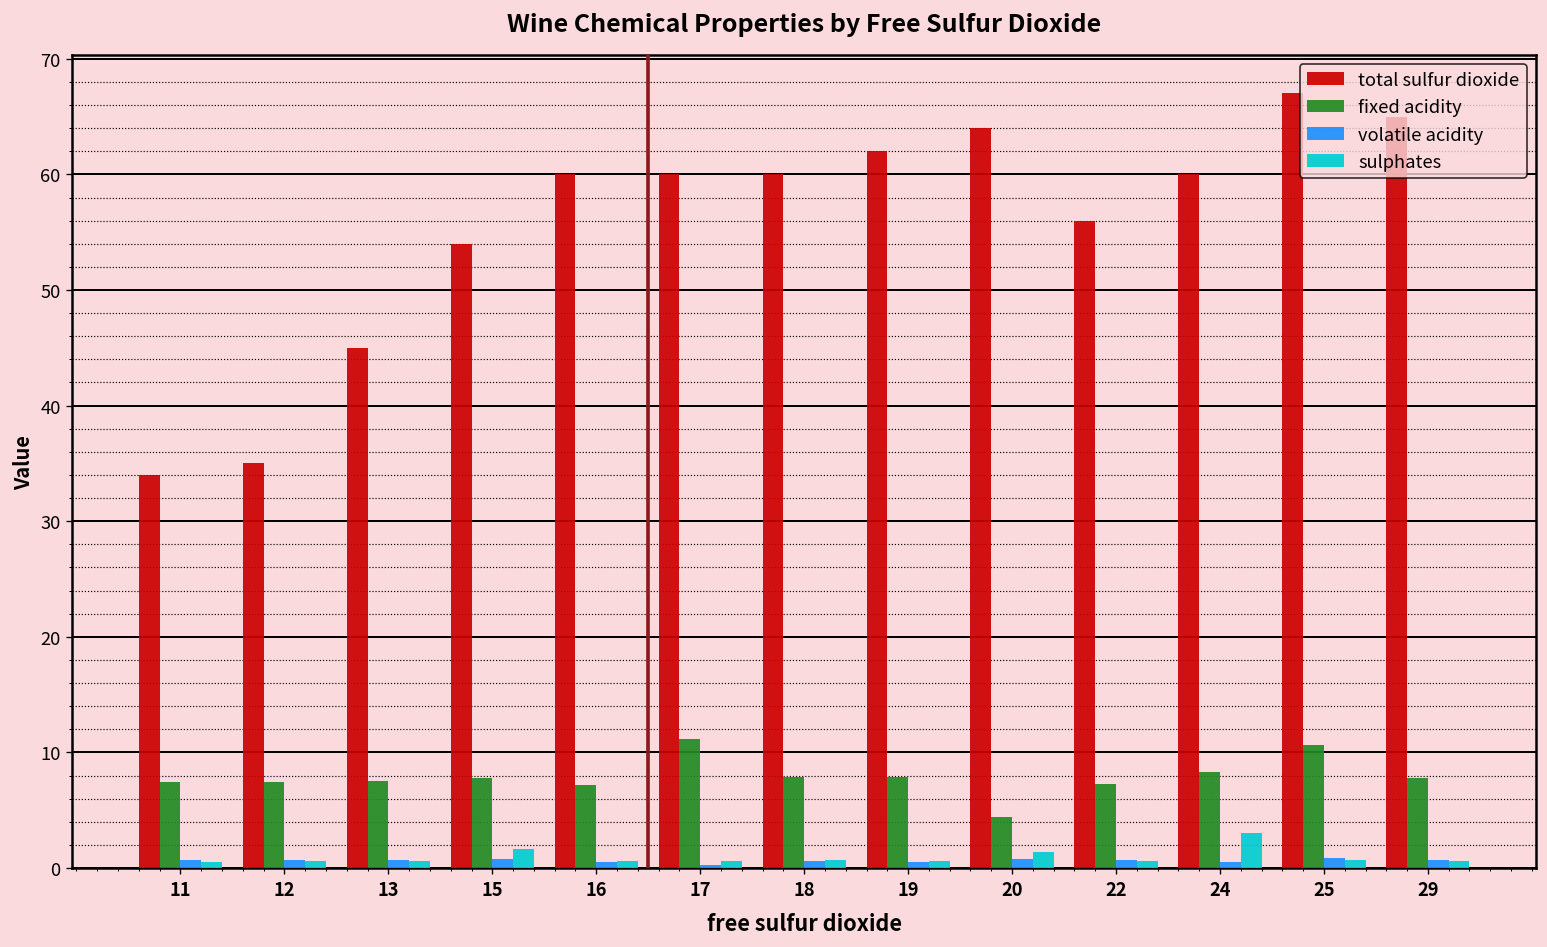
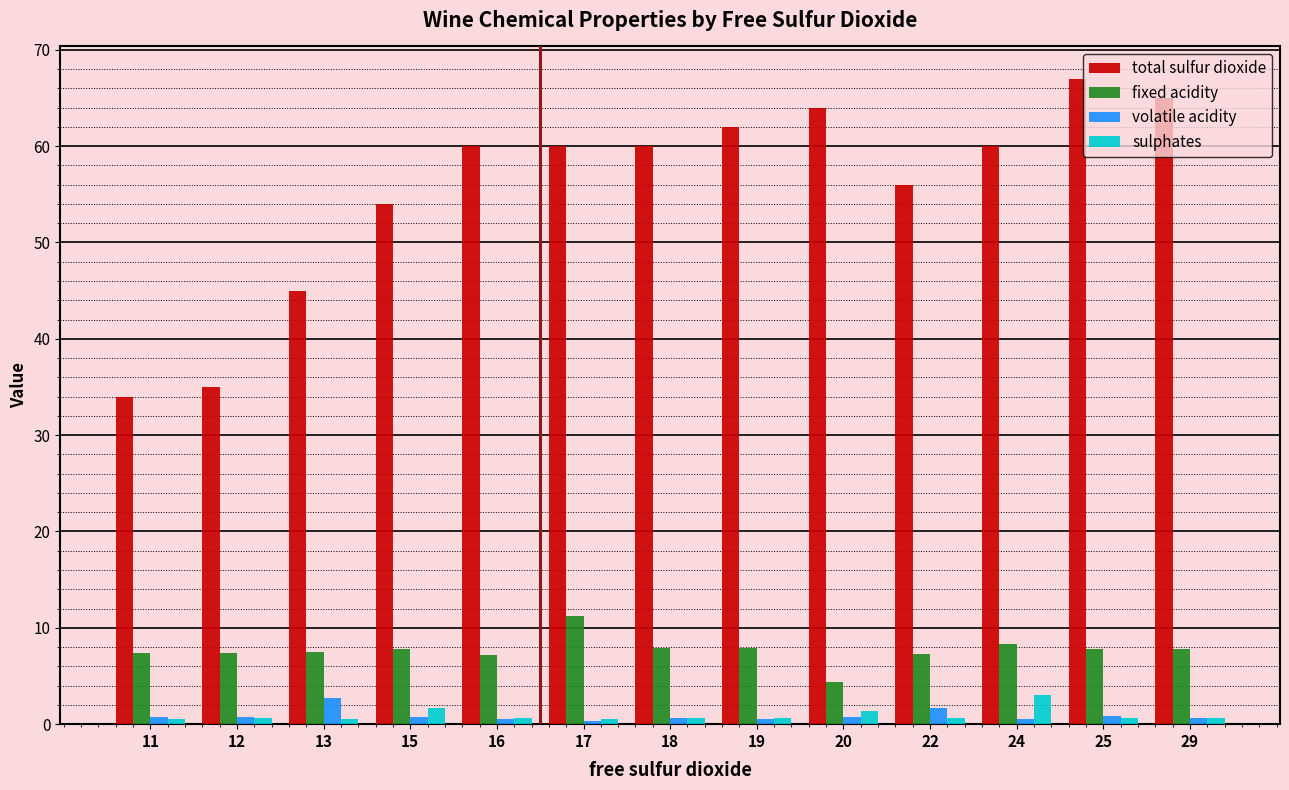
volatile acidity, 13: 1 -> 3
volatile acidity, 22: 1 -> 2
fixed acidity, 25: 11 -> 8
